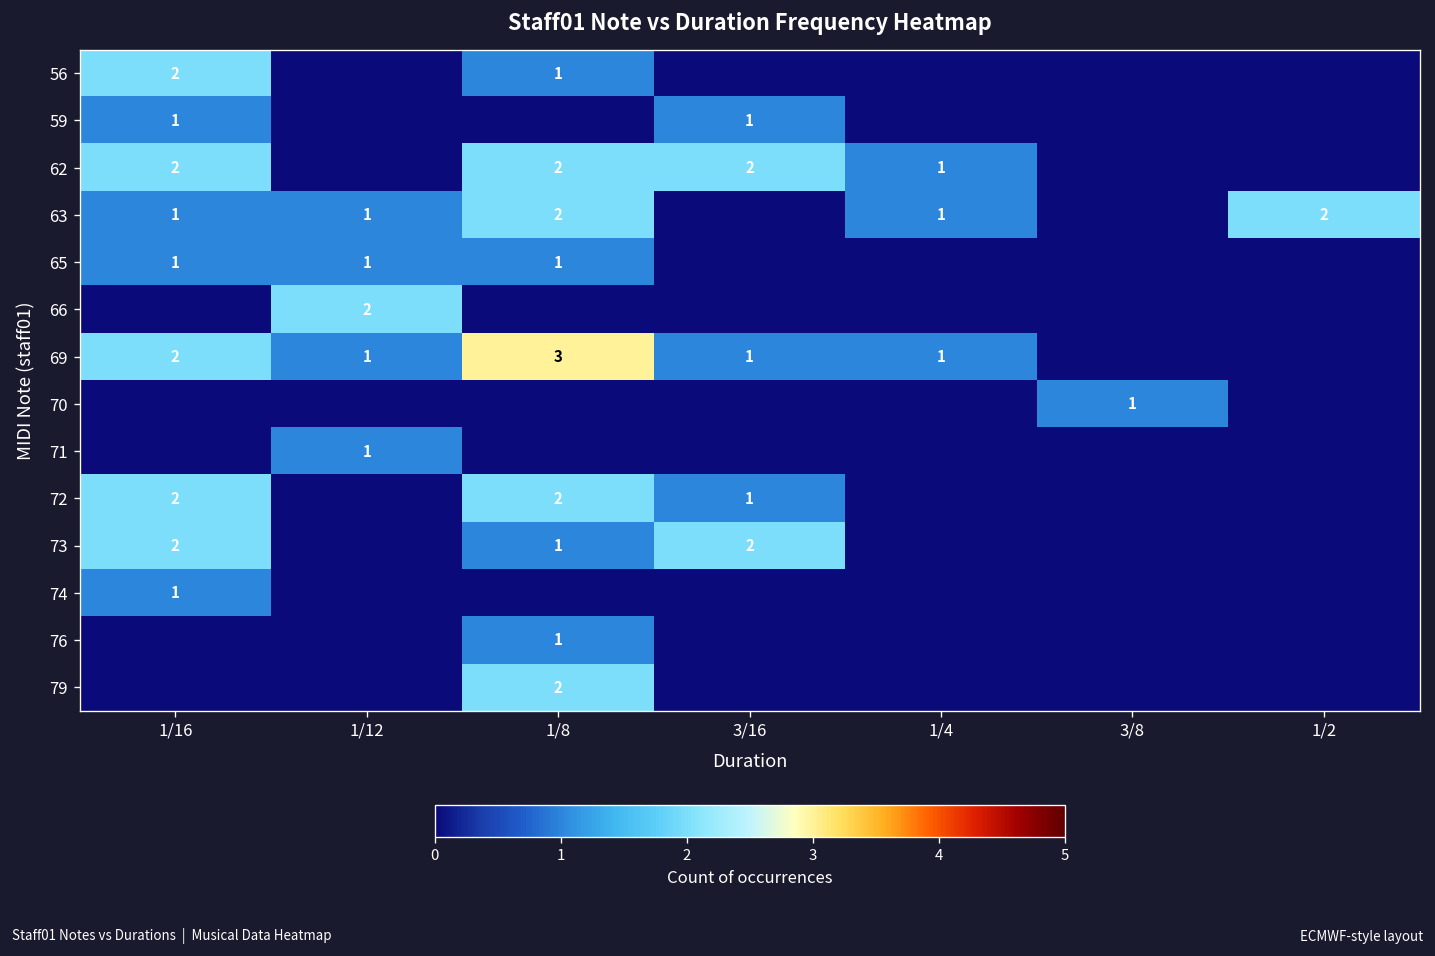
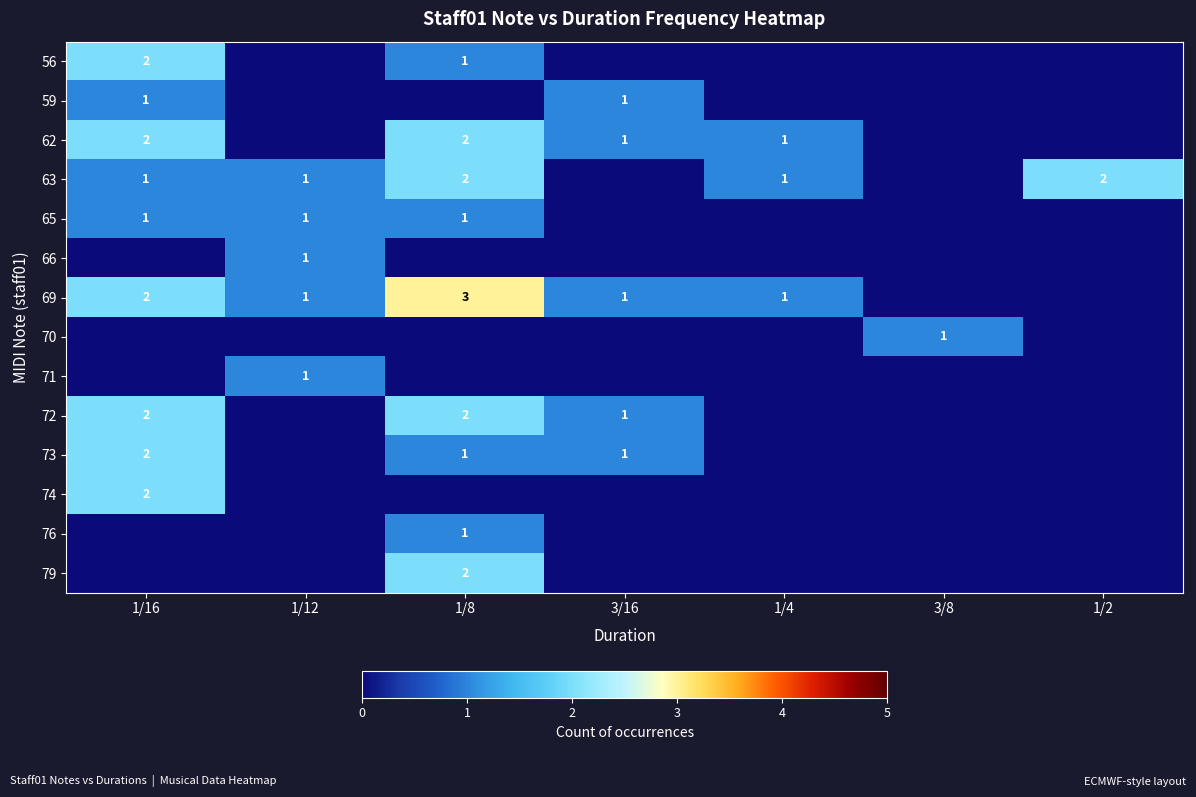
62, 3/16: 2 -> 1
66, 1/12: 2 -> 1
73, 3/16: 2 -> 1
74, 1/16: 1 -> 2
